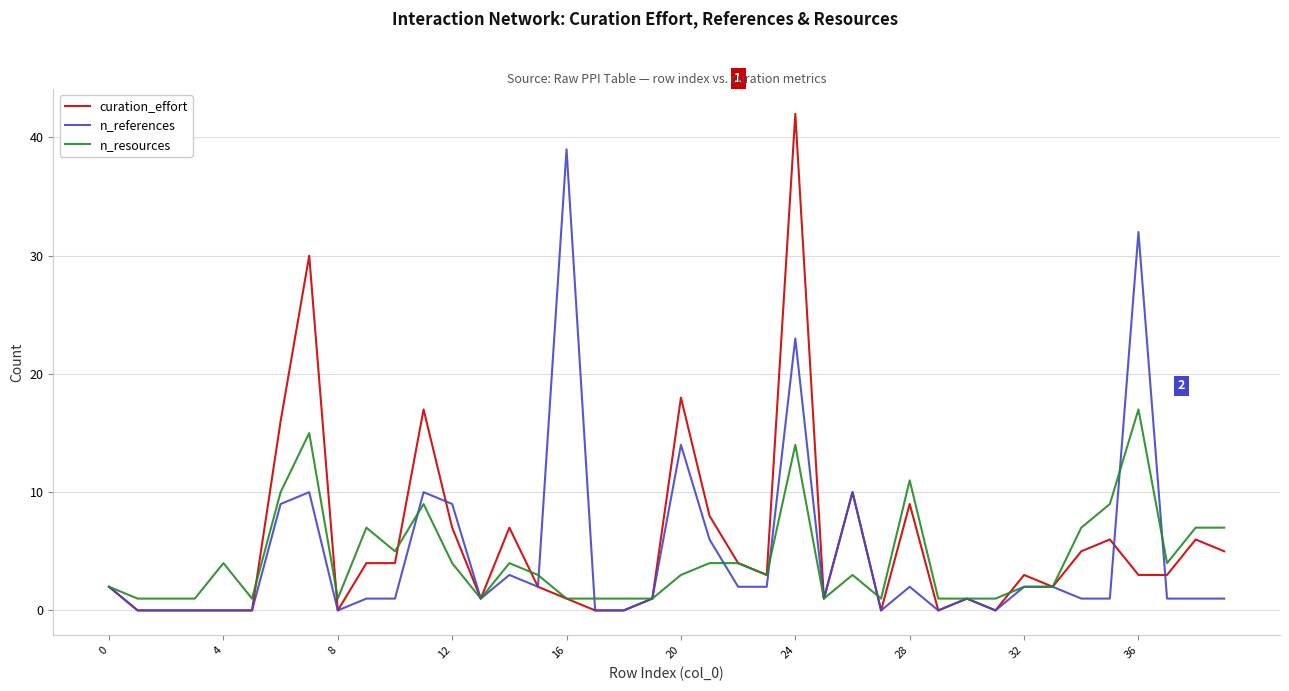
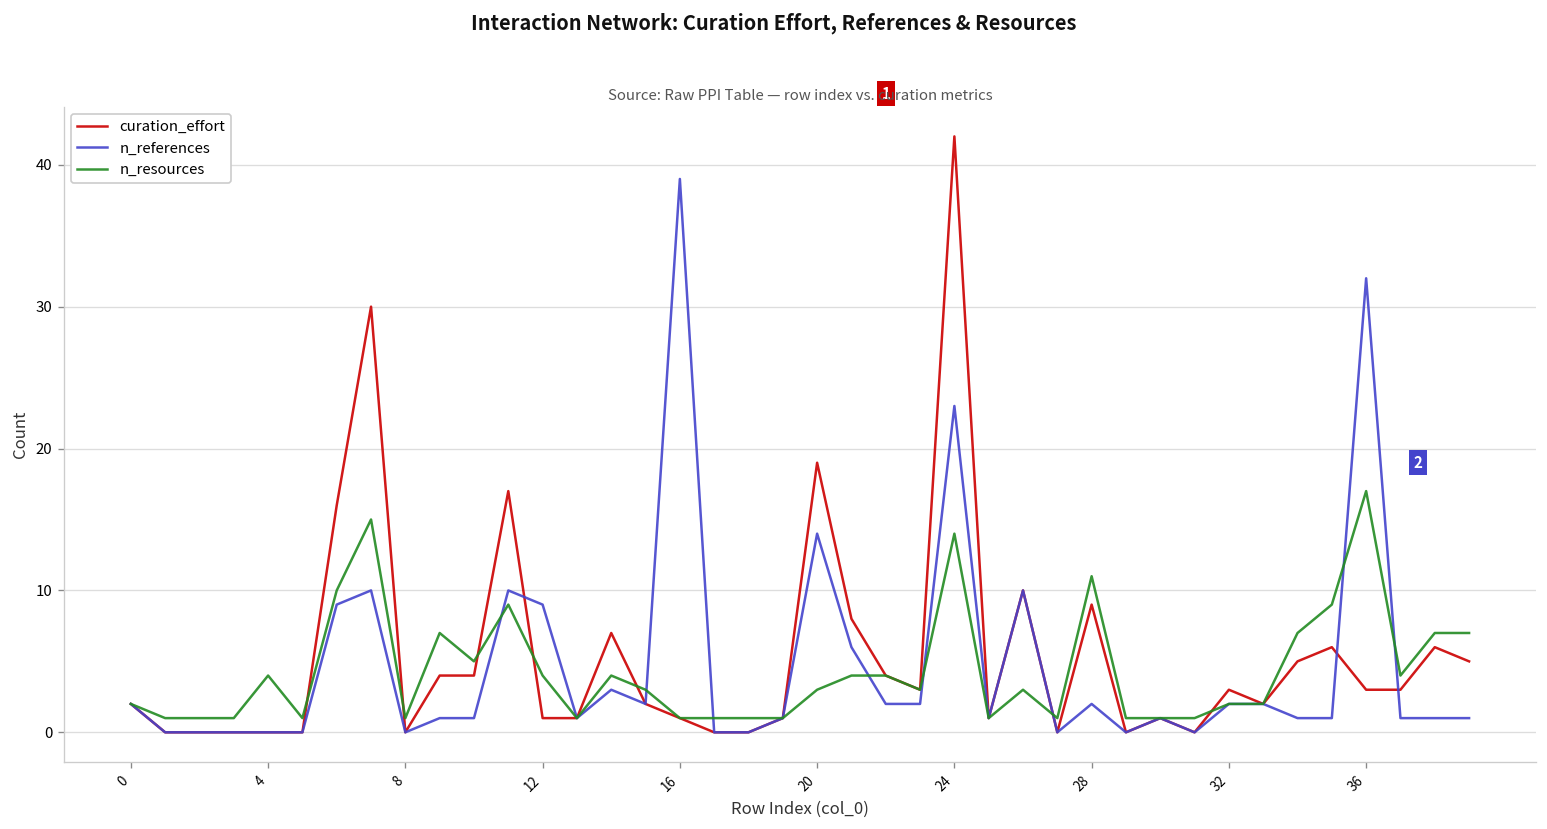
curation_effort, 12: 7 -> 1
curation_effort, 20: 18 -> 19
